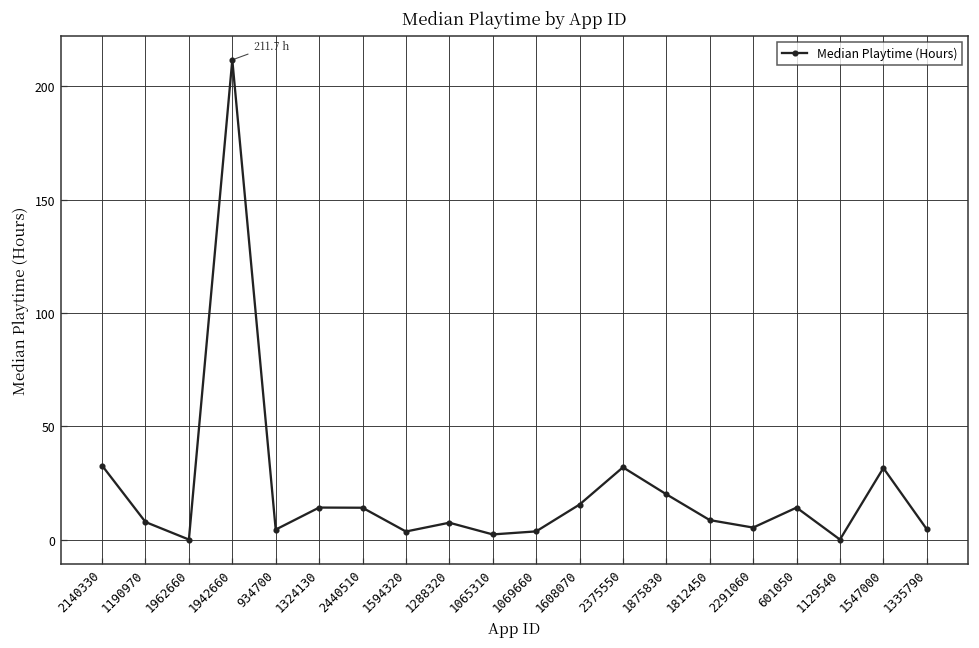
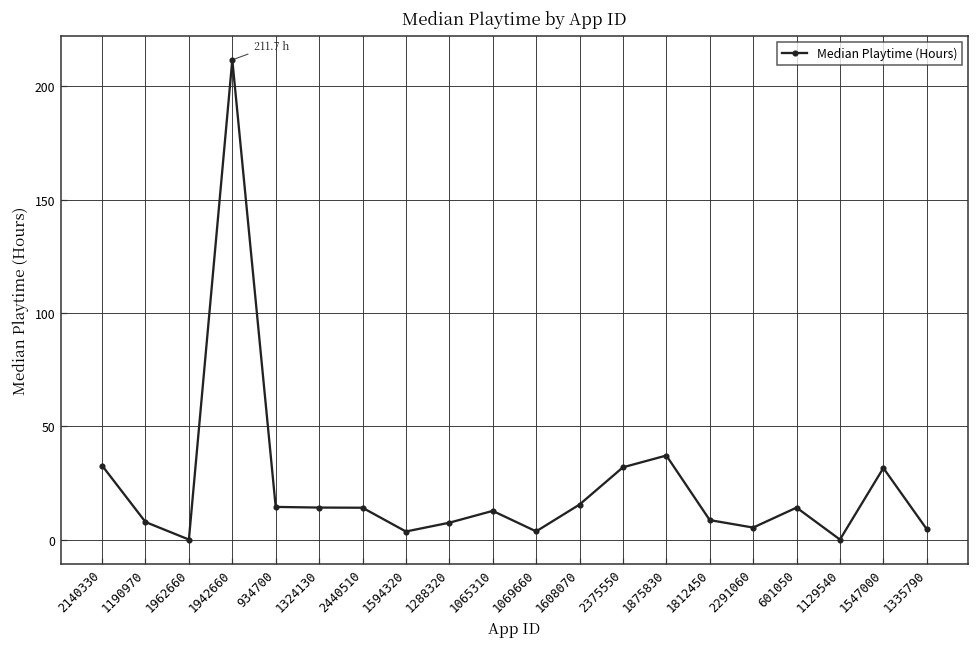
934700: 4 -> 14
1065310: 2 -> 13
1875830: 20 -> 37
